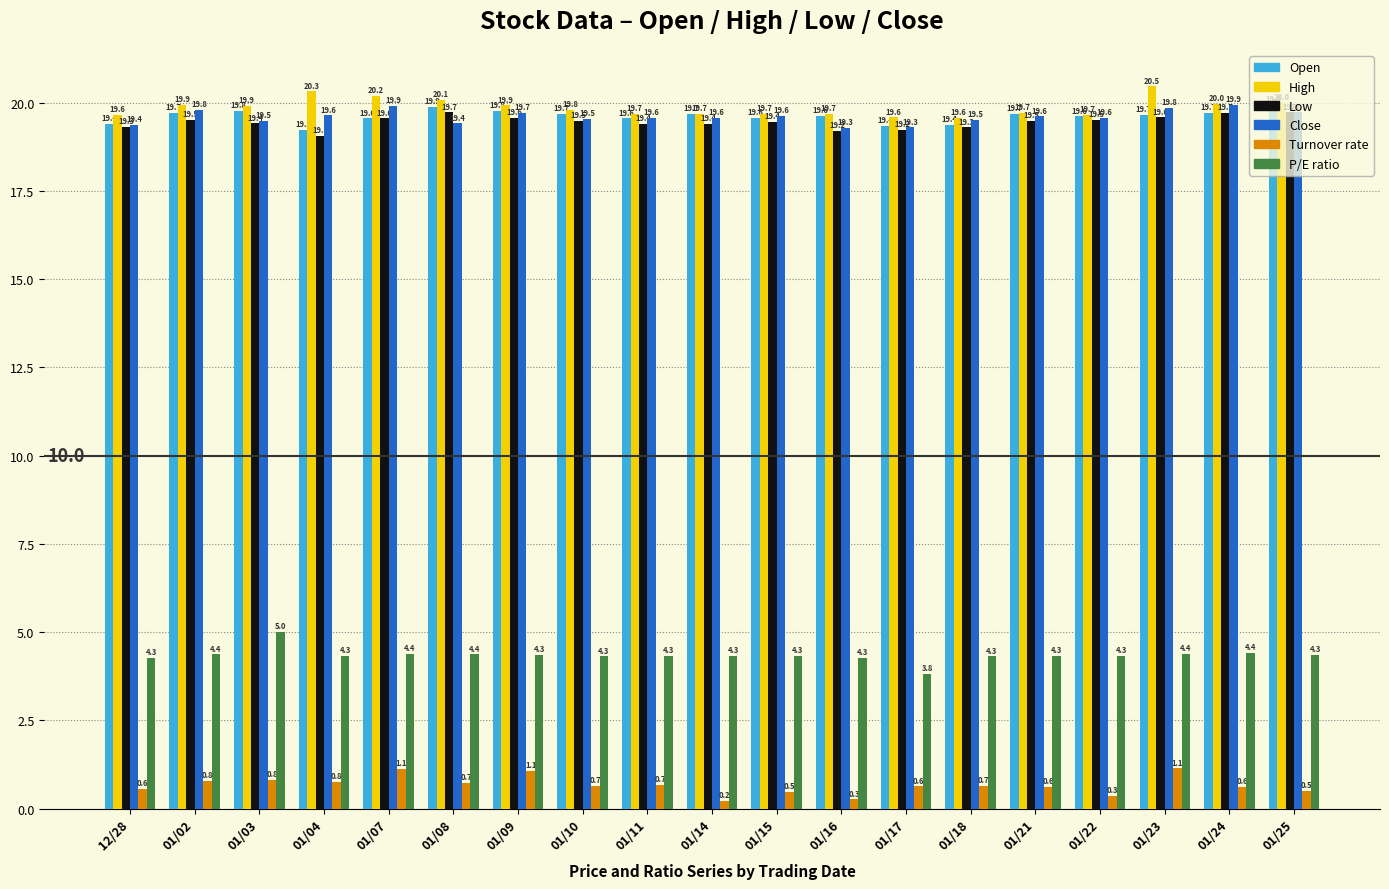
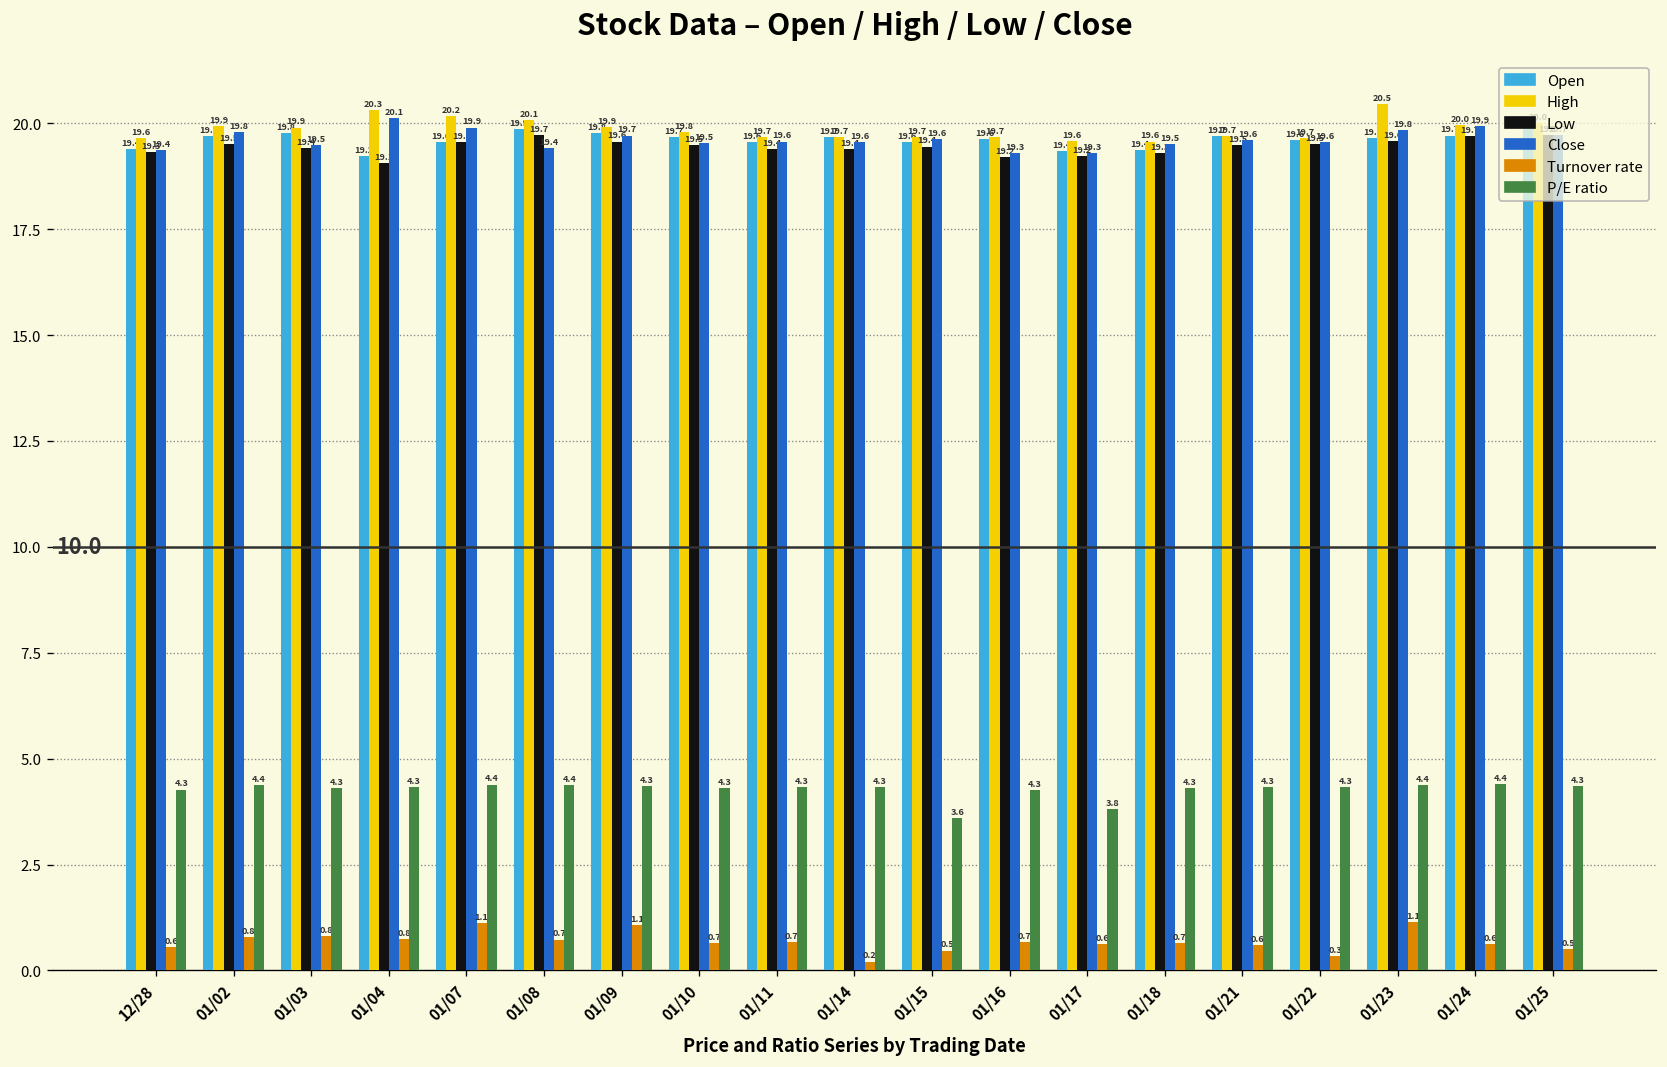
P/E ratio, 01/03: 5.0 -> 4.3
Close, 01/04: 19.6 -> 20.1
P/E ratio, 01/15: 4.3 -> 3.6
Turnover rate, 01/16: 0.3 -> 0.7
